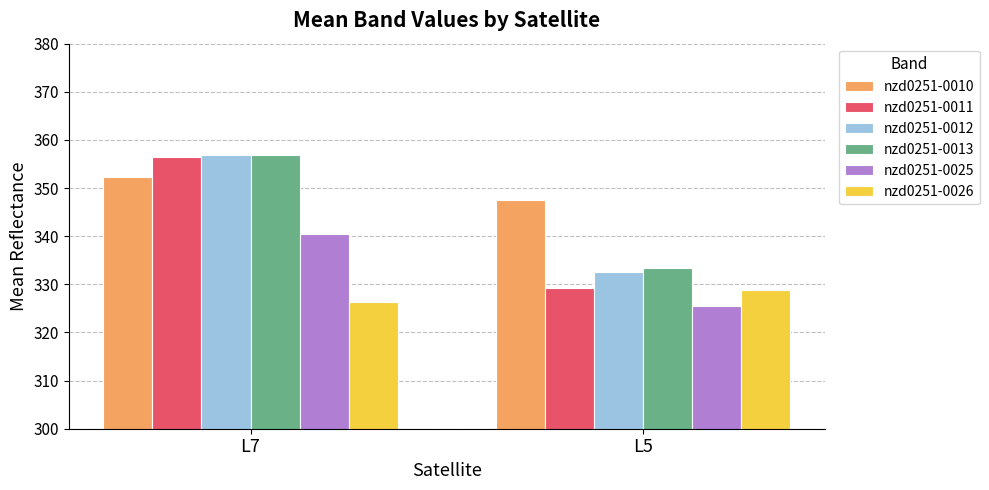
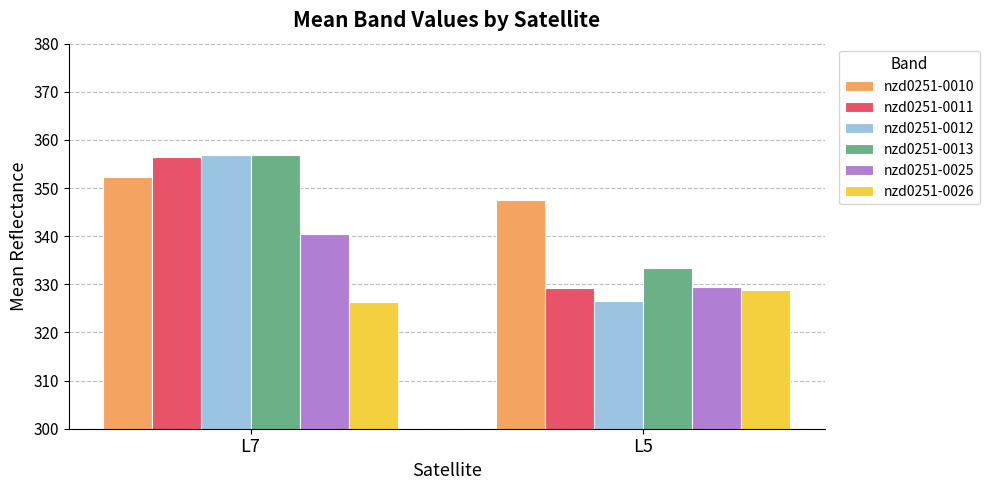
nzd0251-0012, L5: 332 -> 327
nzd0251-0025, L5: 326 -> 330
